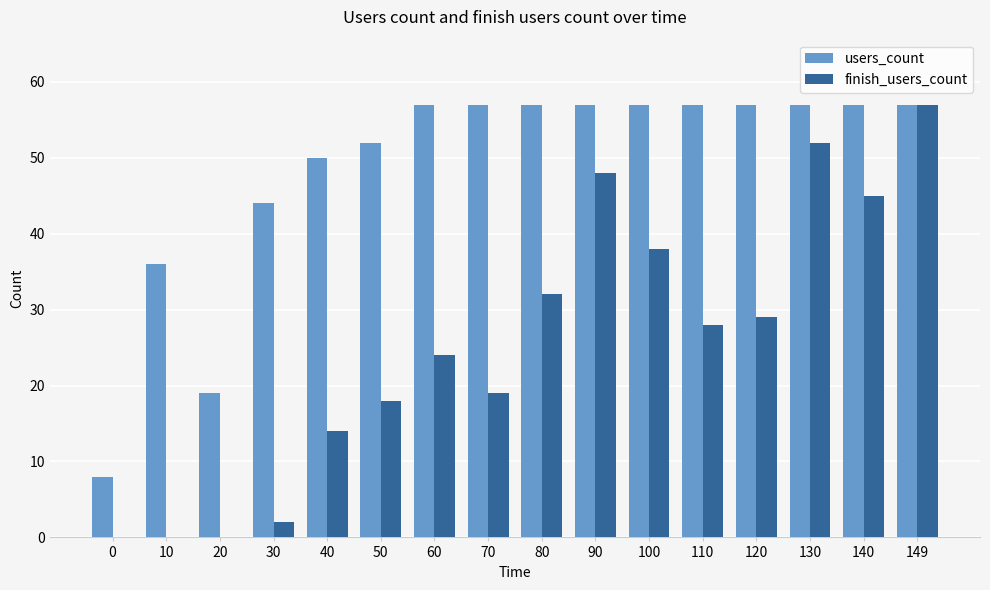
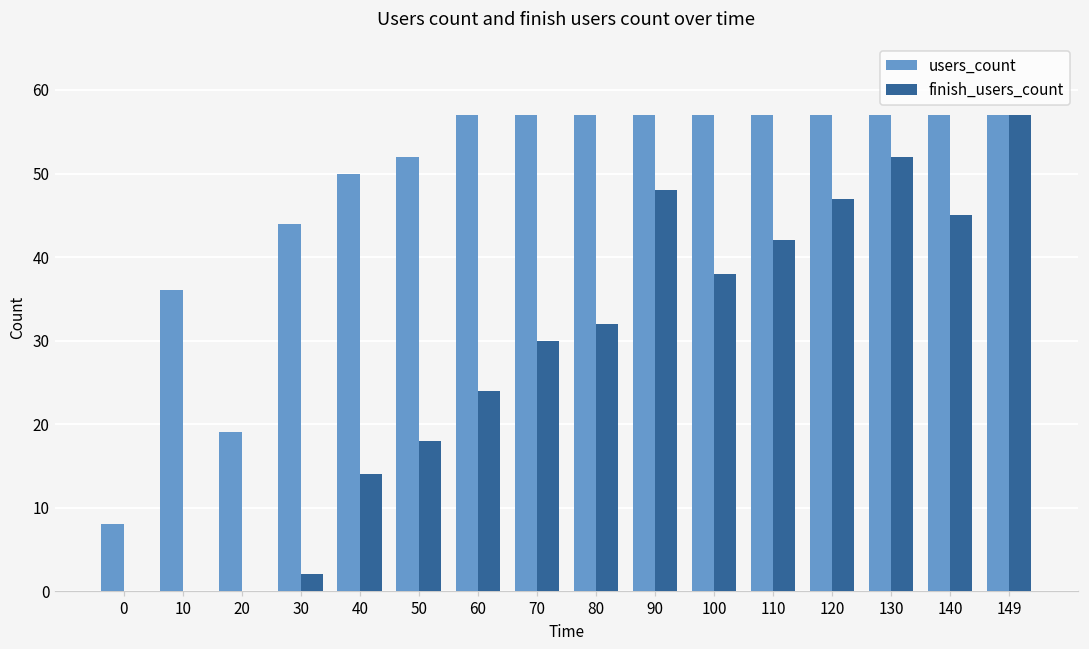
finish_users_count, 70: 19 -> 30
finish_users_count, 110: 28 -> 42
finish_users_count, 120: 29 -> 47
